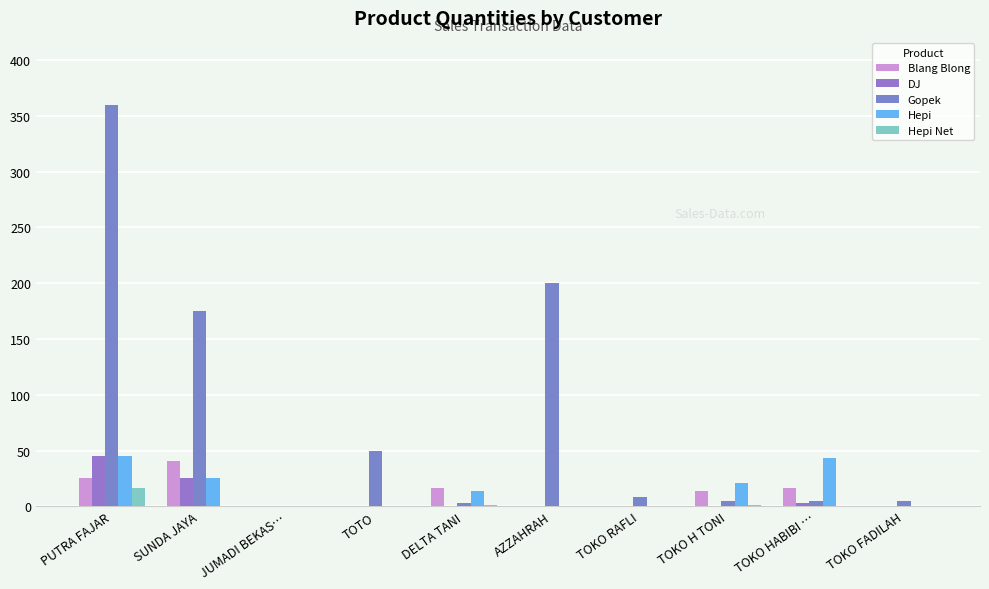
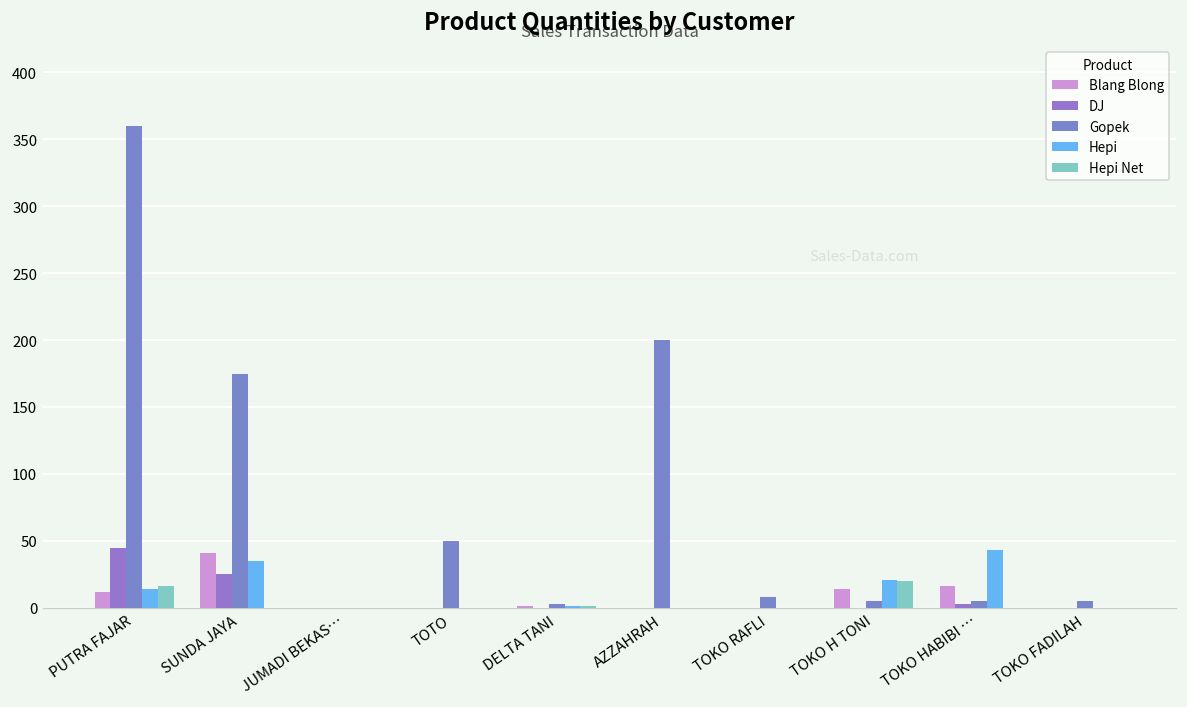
Blang Blong, PUTRA FAJAR: 25 -> 12
Hepi, PUTRA FAJAR: 45 -> 14
Hepi, SUNDA JAYA: 25 -> 35
Blang Blong, DELTA TANI: 16 -> 1
Hepi, DELTA TANI: 14 -> 1
Hepi Net, TOKO H TONI: 1 -> 20
